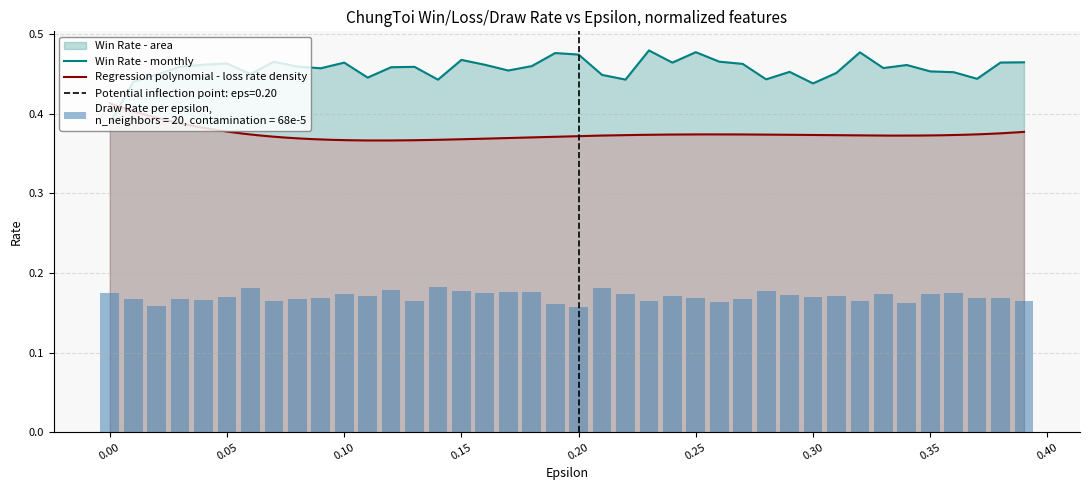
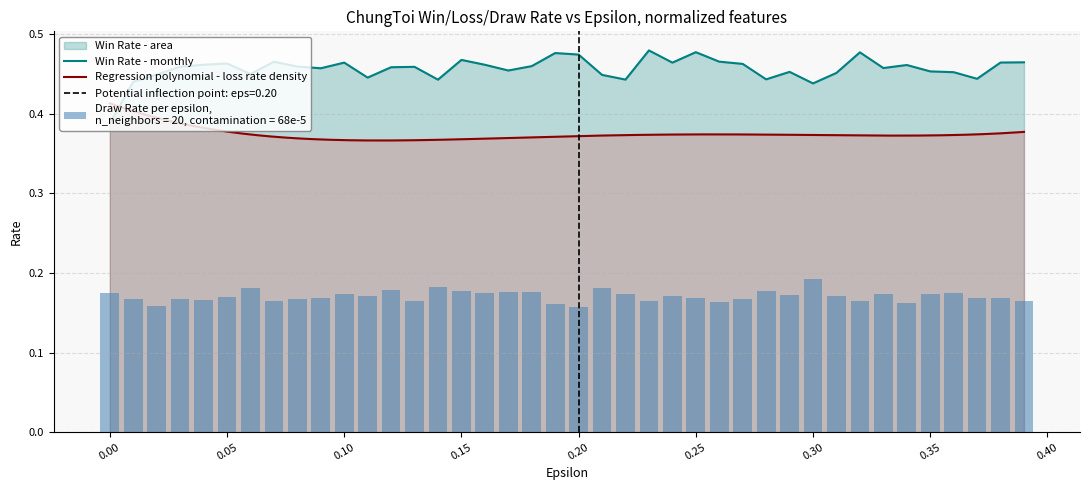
Draw Rate per epsilon, n_neighbors = 20, contamination = 68e-5, 0.30: 0.17 -> 0.19
